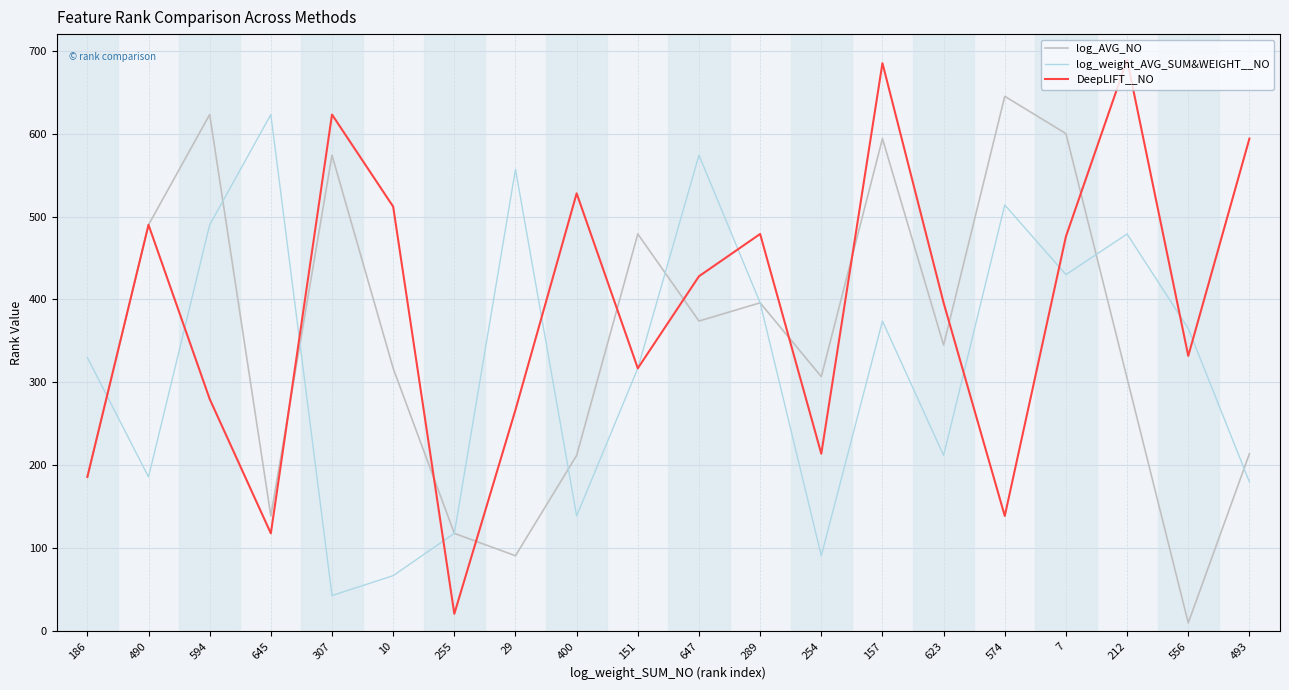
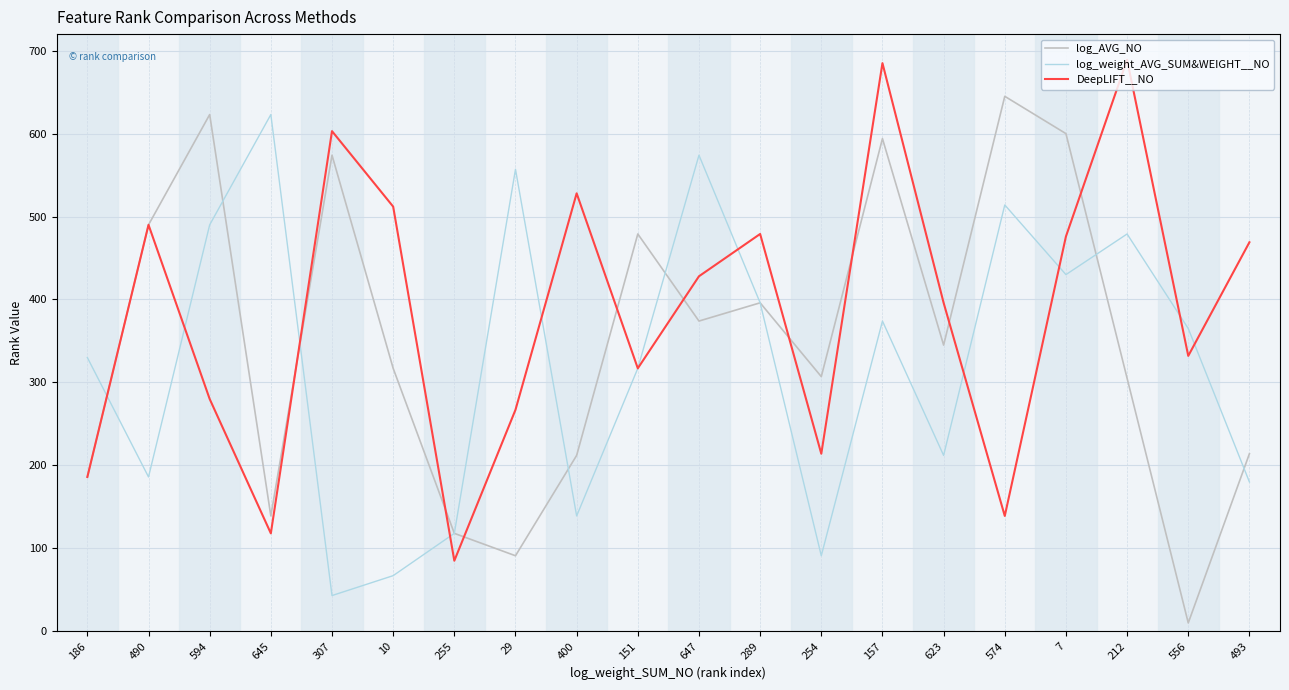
DeepLIFT__NO, 307: 620 -> 600
DeepLIFT__NO, 255: 20 -> 90
DeepLIFT__NO, 493: 590 -> 470
